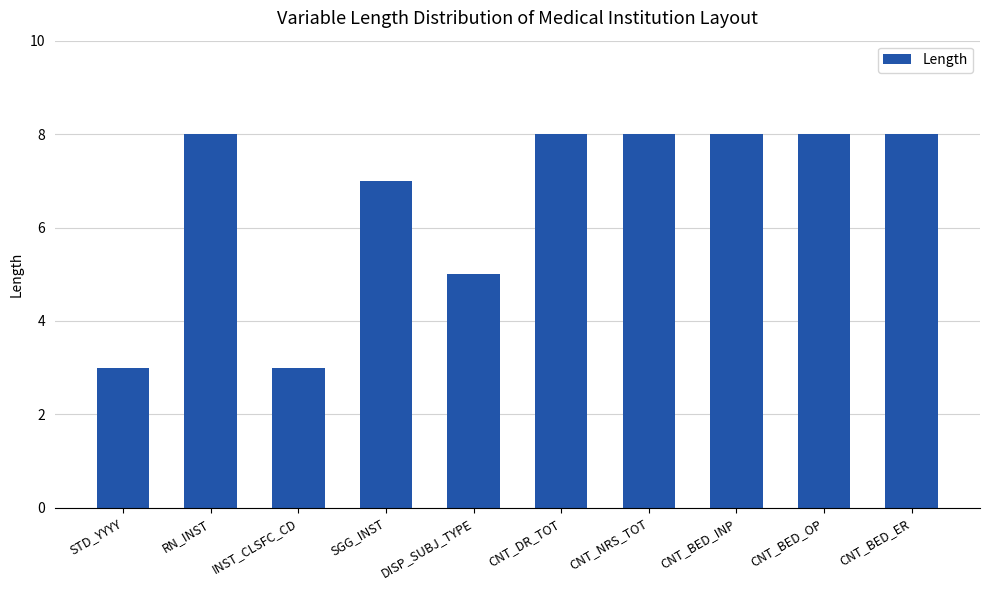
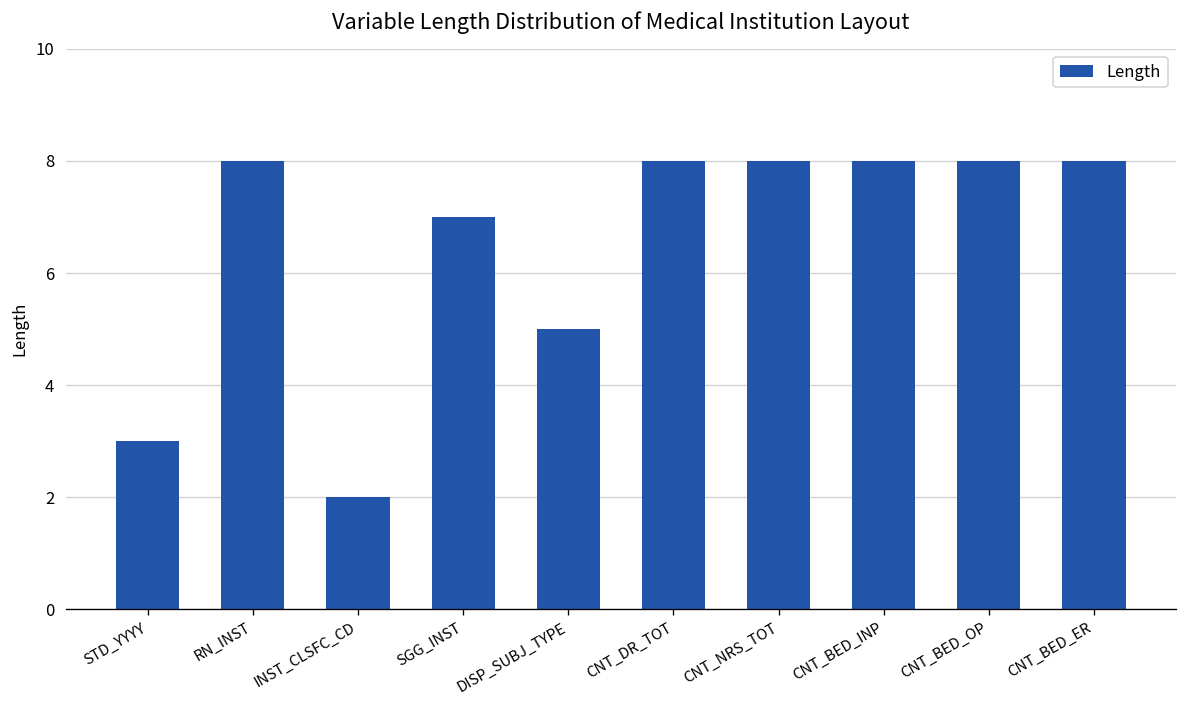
INST_CLSFC_CD: 3 -> 2
